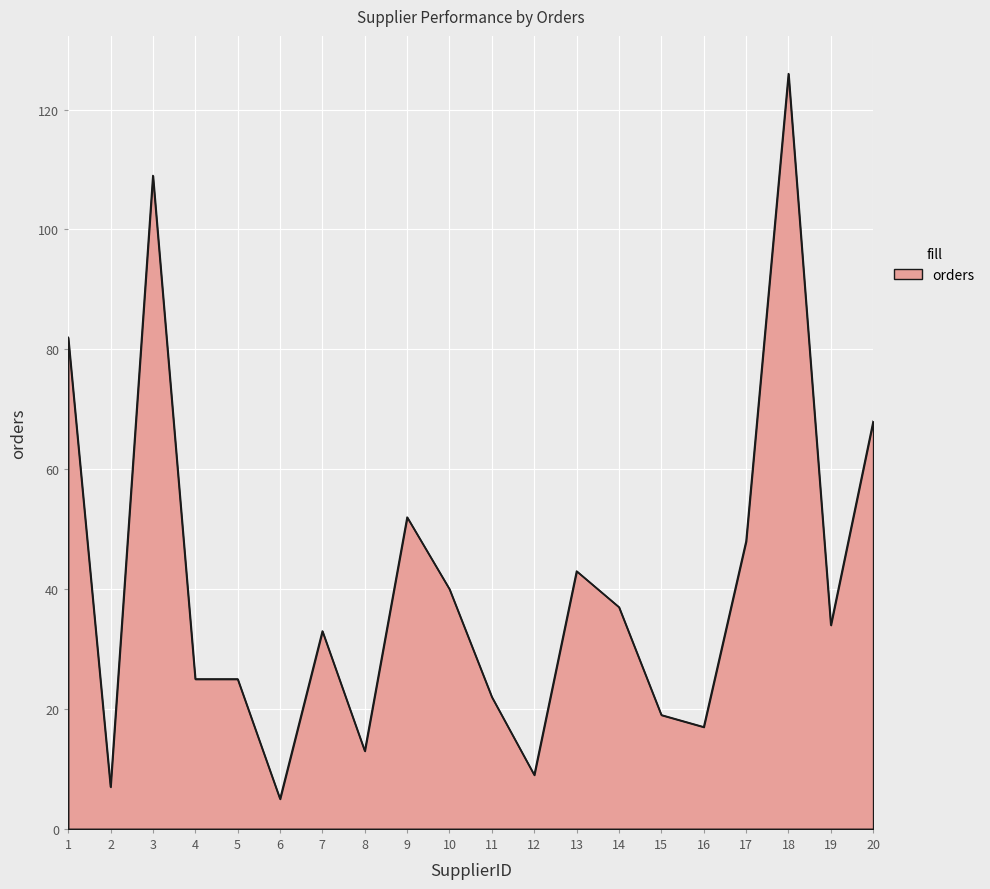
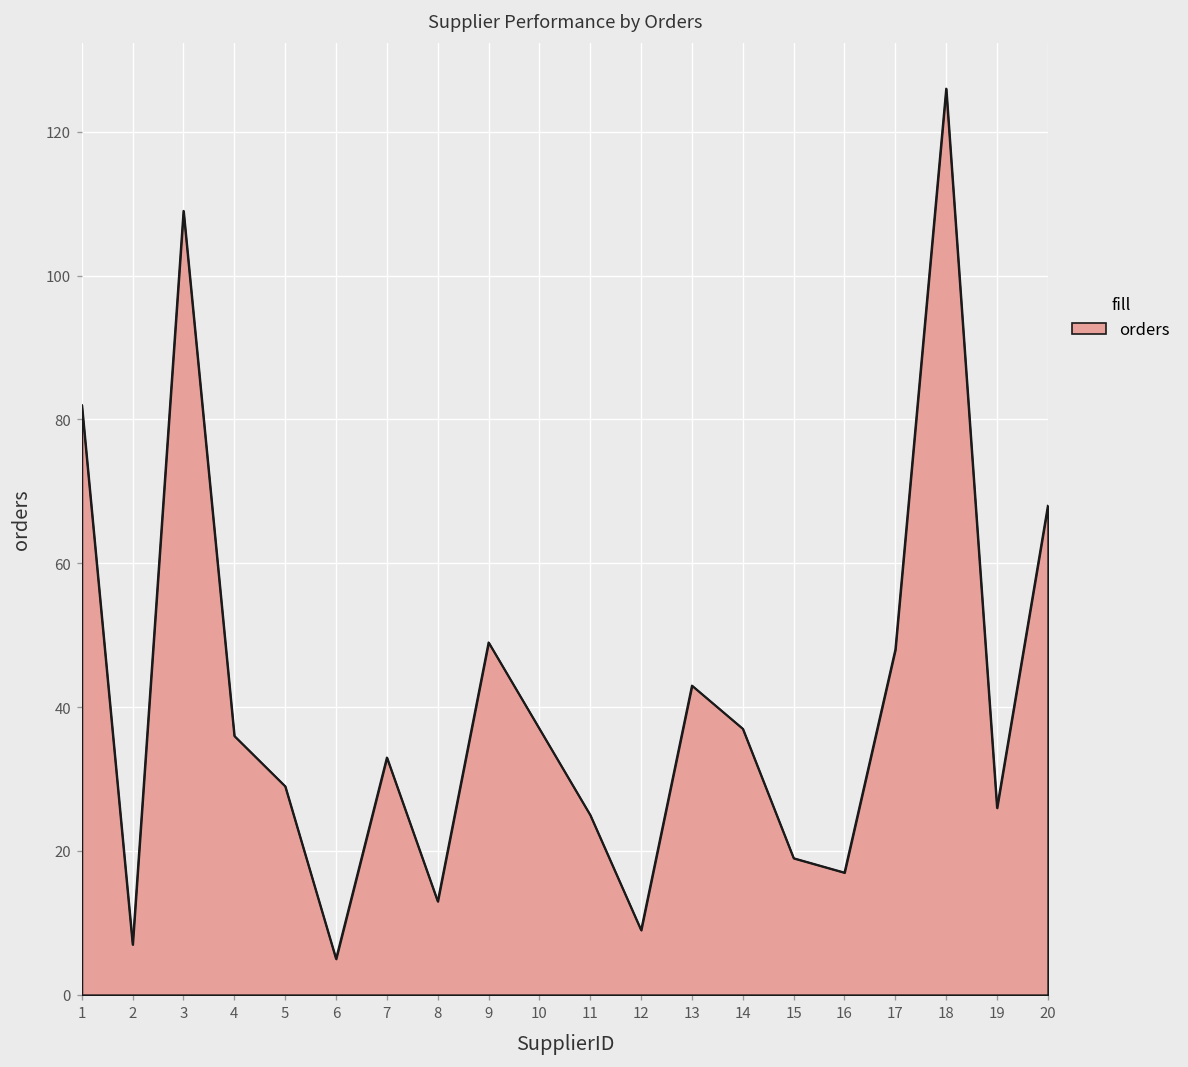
4: 25 -> 36
5: 25 -> 29
9: 52 -> 49
10: 40 -> 37
11: 22 -> 25
19: 34 -> 26
